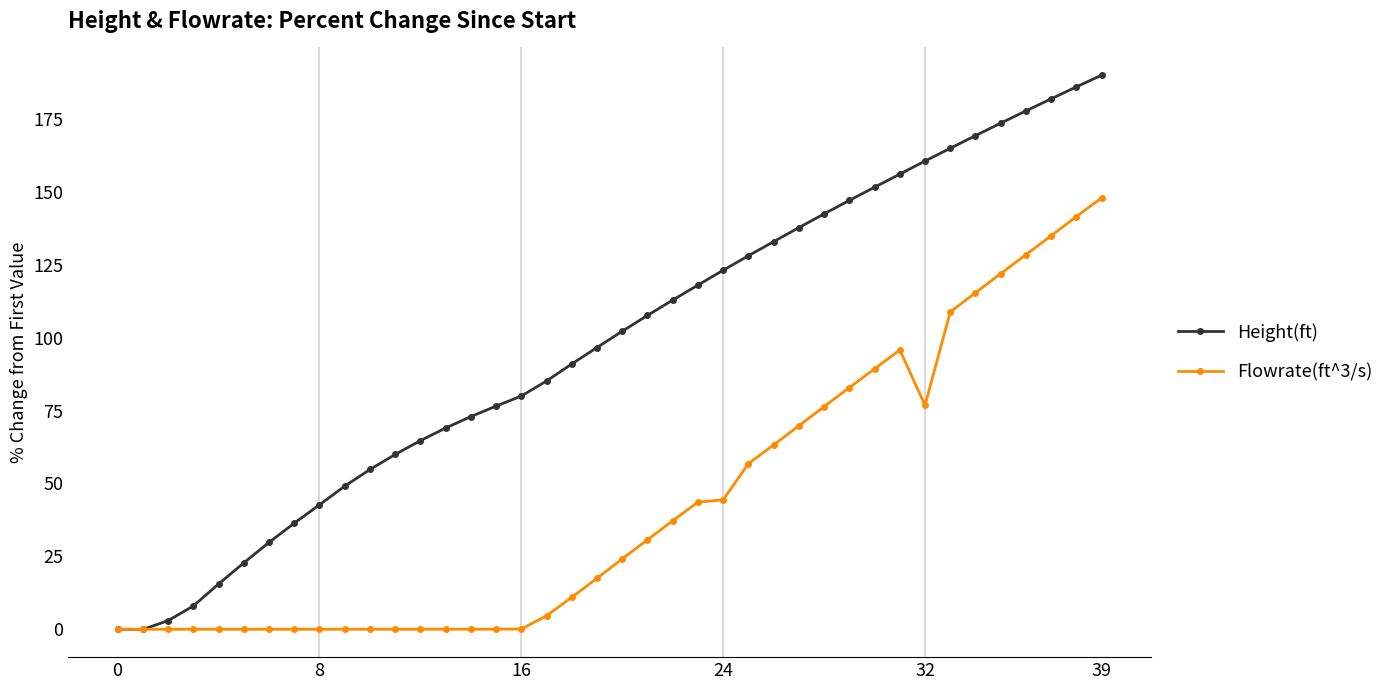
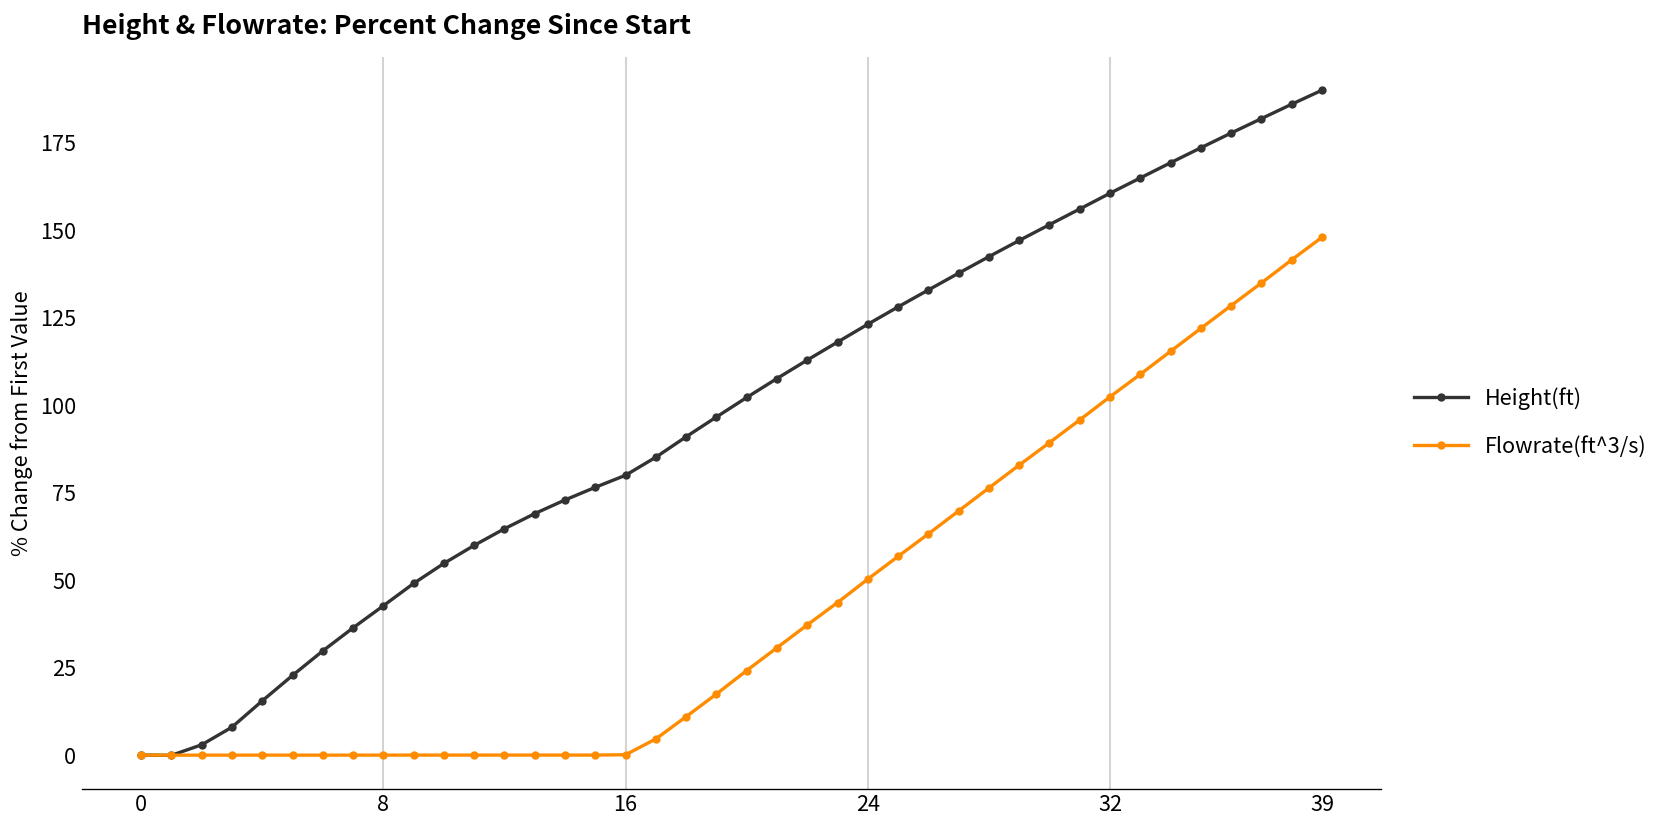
Flowrate(ft^3/s), 24: 44 -> 50
Flowrate(ft^3/s), 32: 77 -> 102
